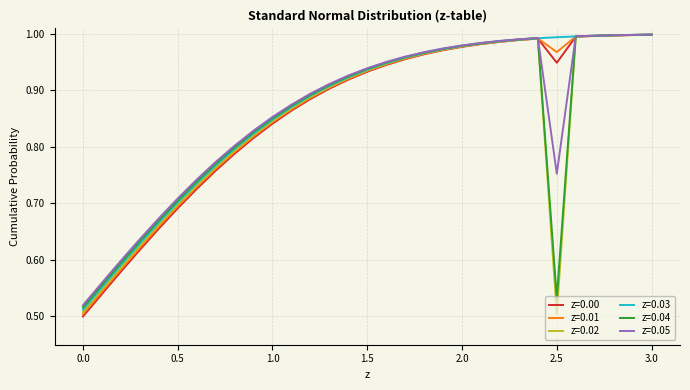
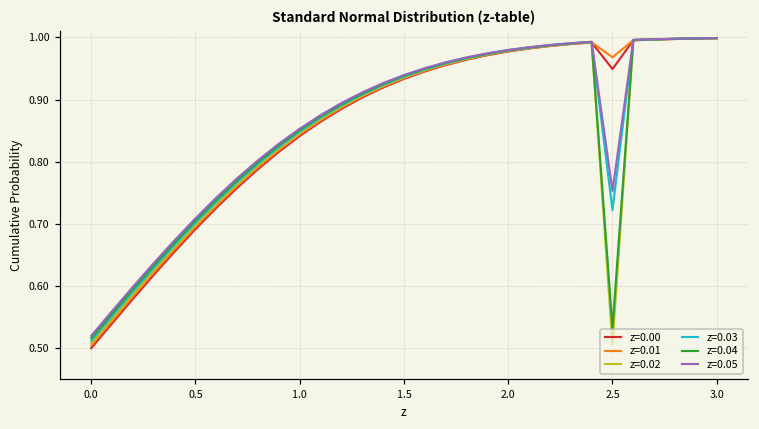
z=0.03, 2.5: 0.99 -> 0.72
